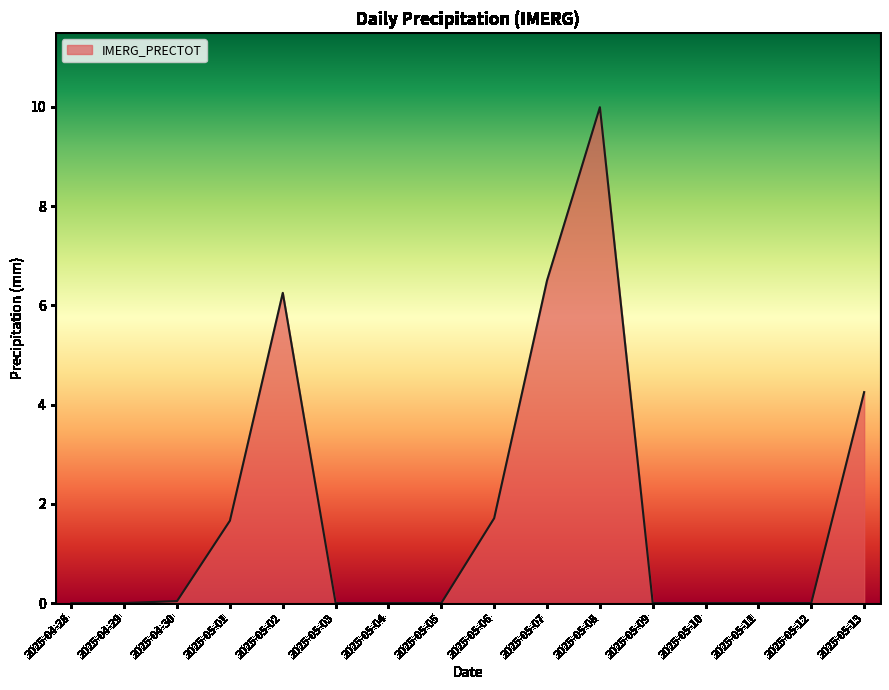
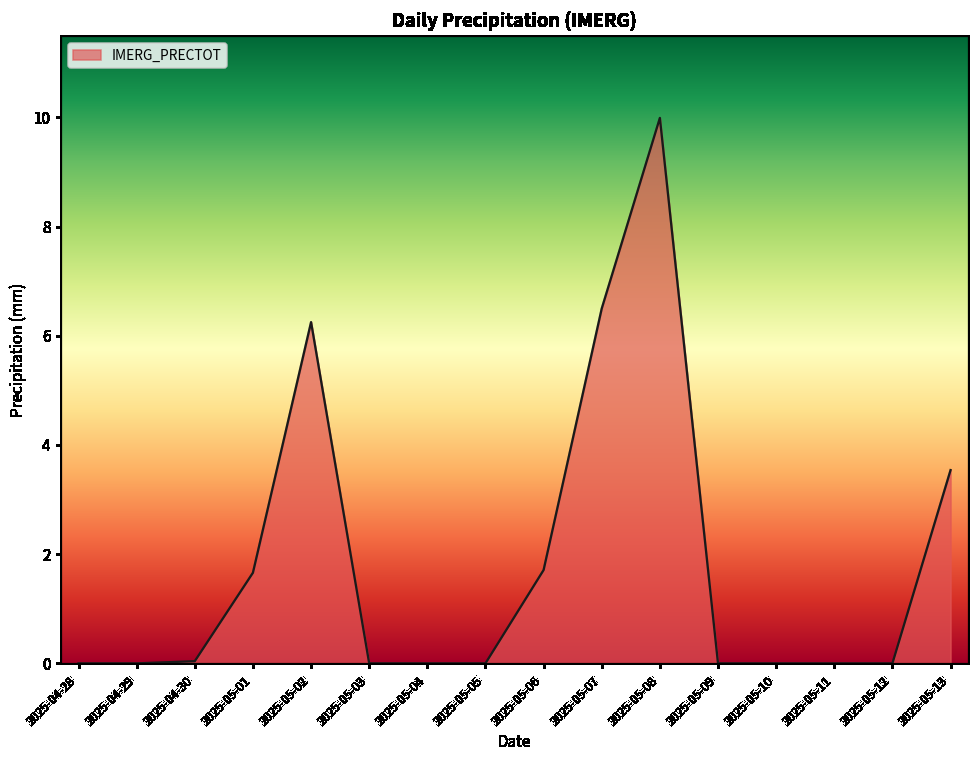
2025-05-13: 4.3 -> 3.5
